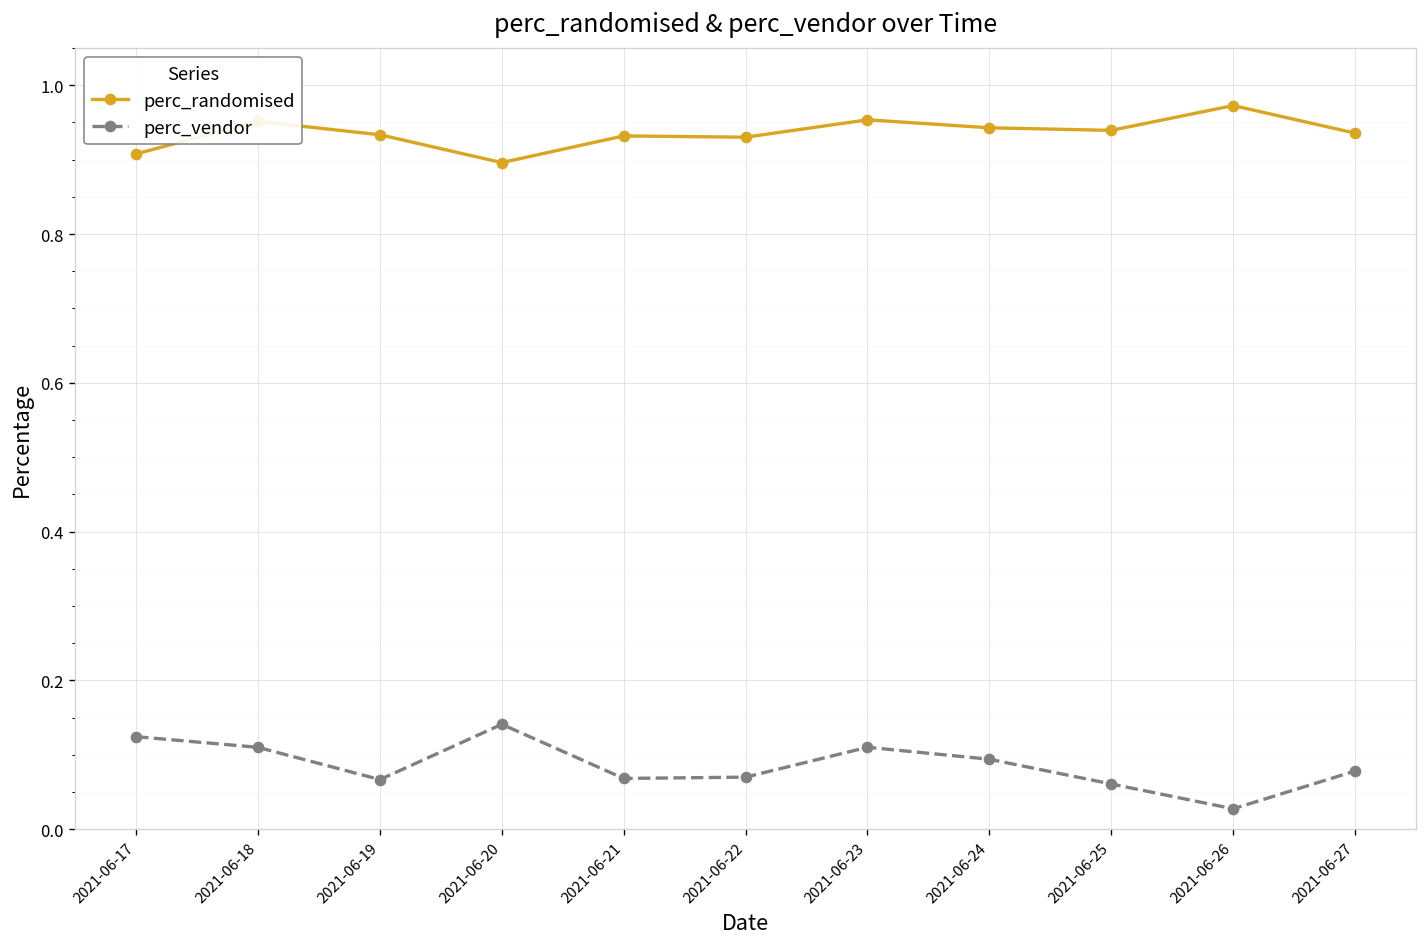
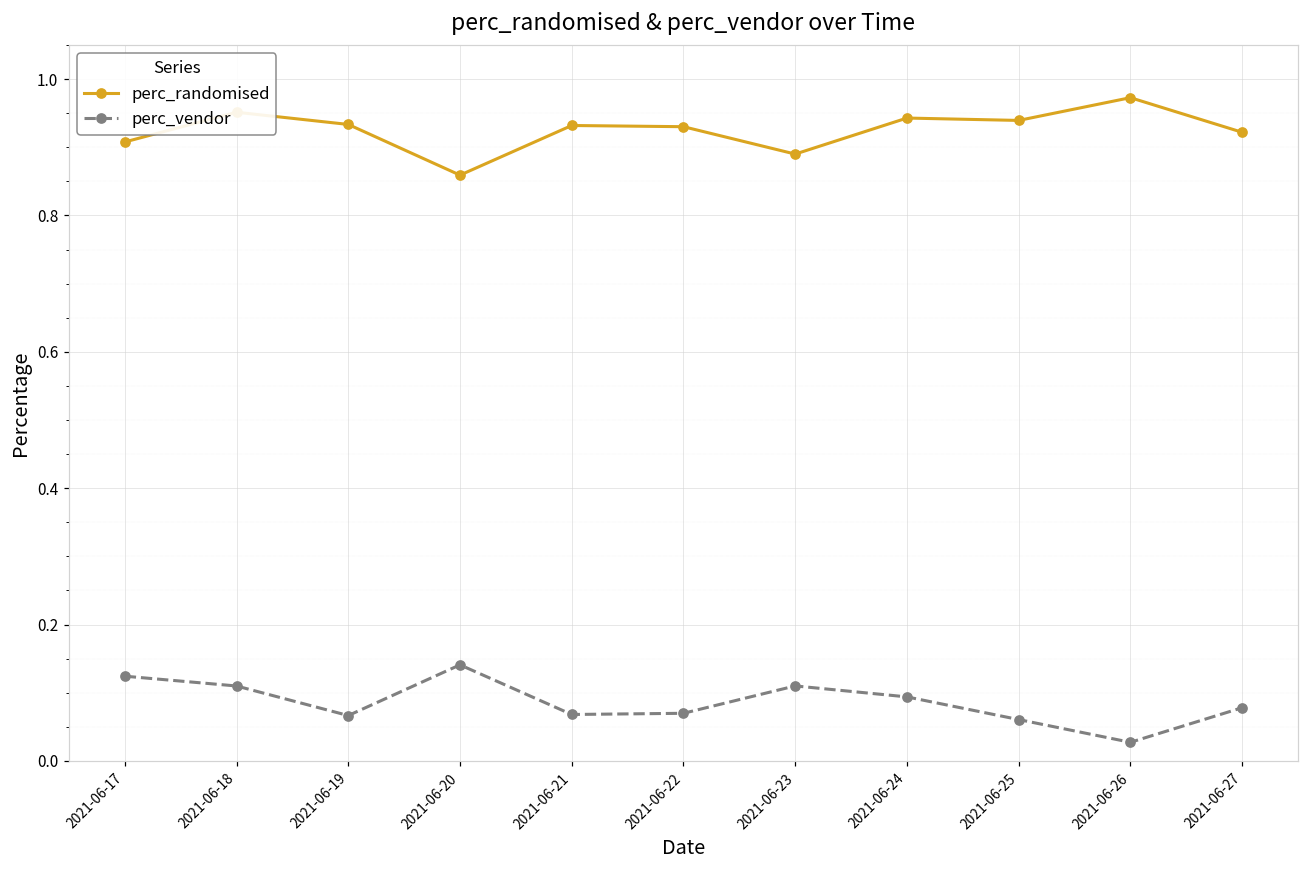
perc_randomised, 2021-06-20: 0.90 -> 0.86
perc_randomised, 2021-06-23: 0.95 -> 0.89
perc_randomised, 2021-06-27: 0.94 -> 0.92
